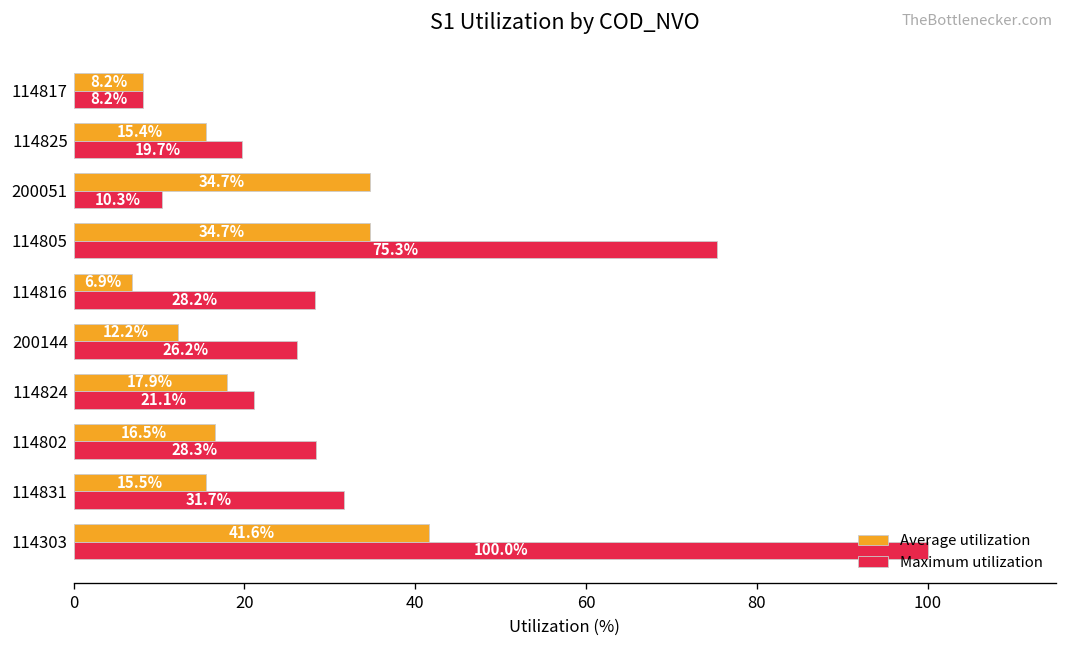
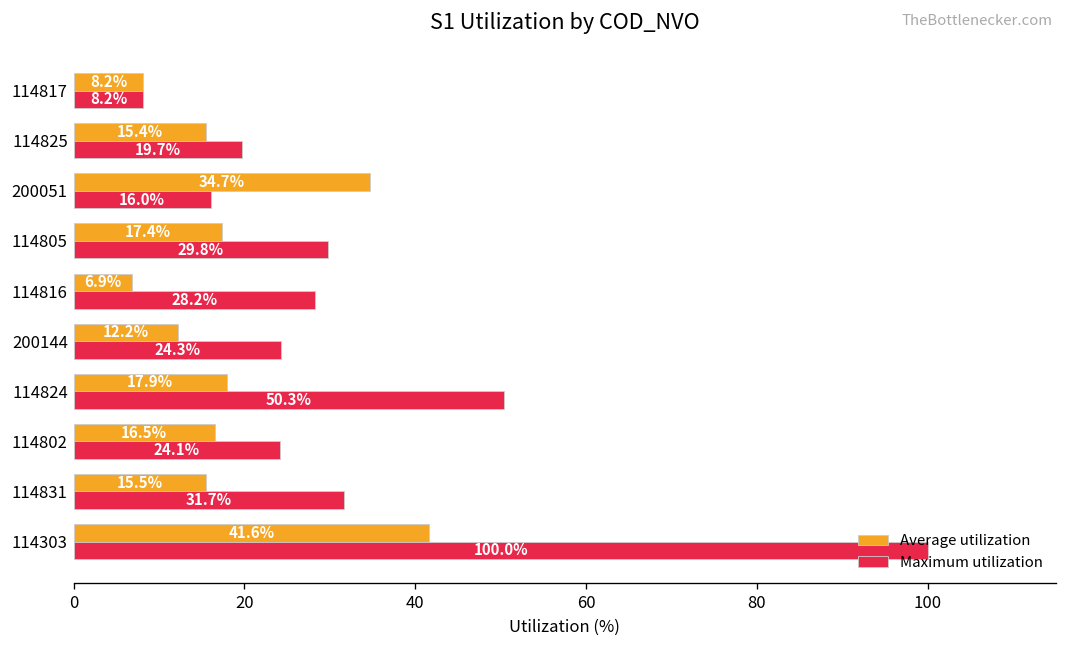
Maximum utilization, 200051: 10.3% -> 16.0%
Average utilization, 114805: 34.7% -> 17.4%
Maximum utilization, 114805: 75.3% -> 29.8%
Maximum utilization, 200144: 26.2% -> 24.3%
Maximum utilization, 114824: 21.1% -> 50.3%
Maximum utilization, 114802: 28.3% -> 24.1%
